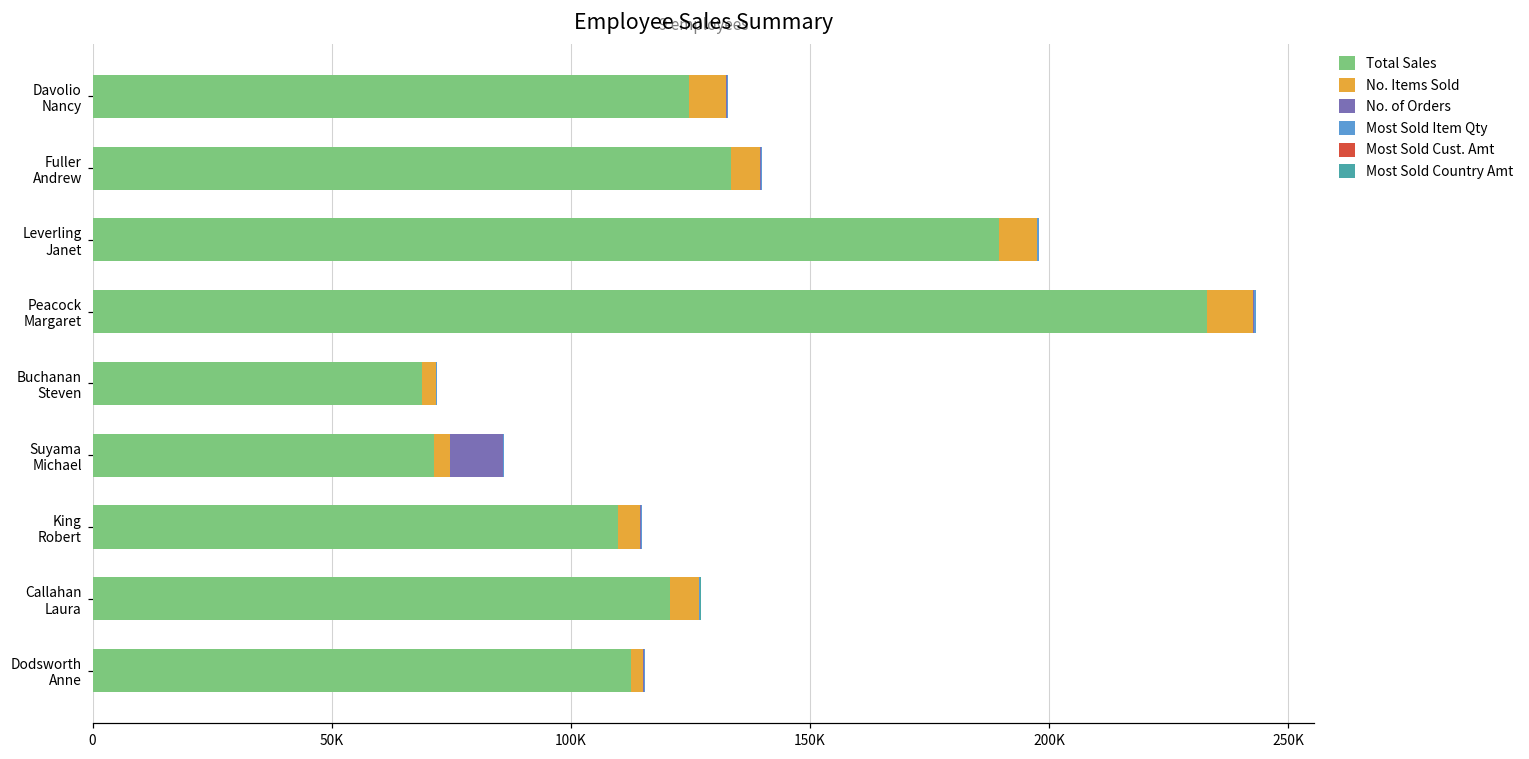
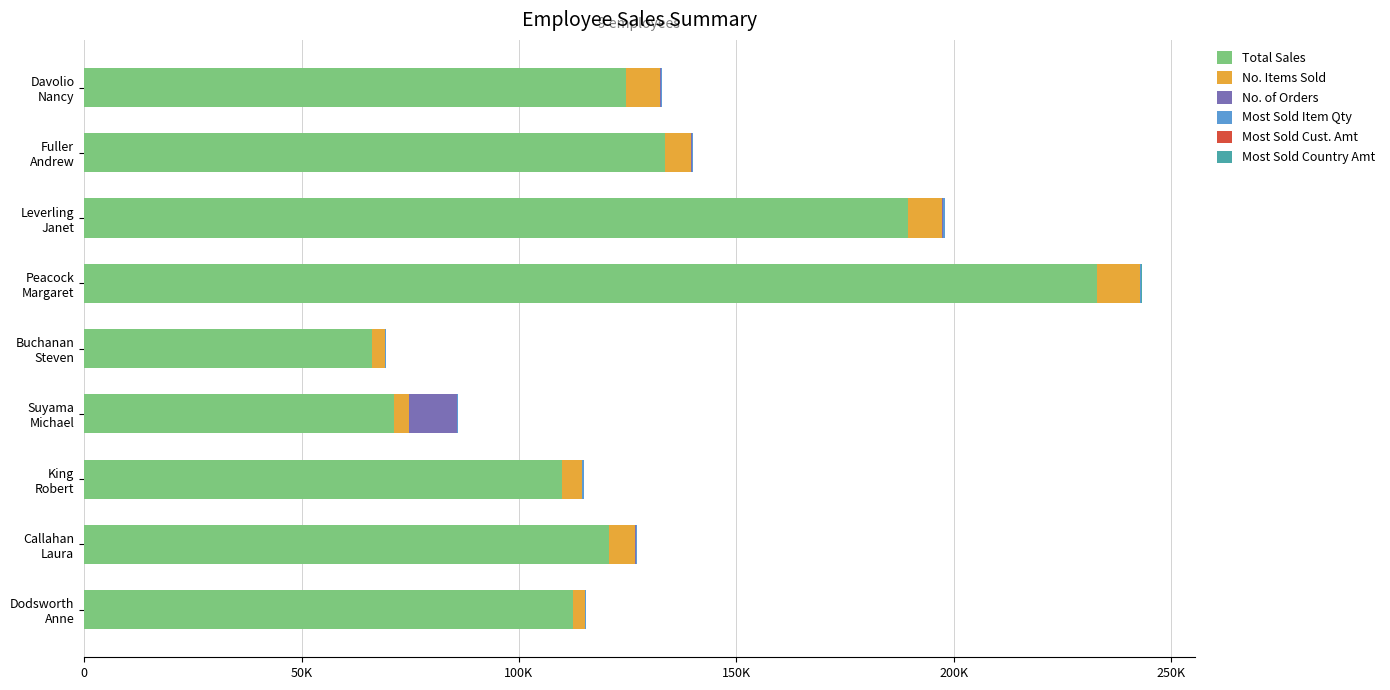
Total Sales, Buchanan Steven: 69000 -> 66000
